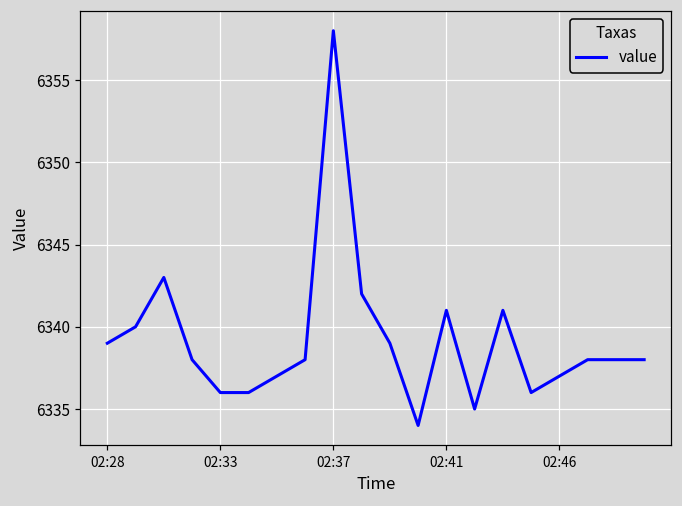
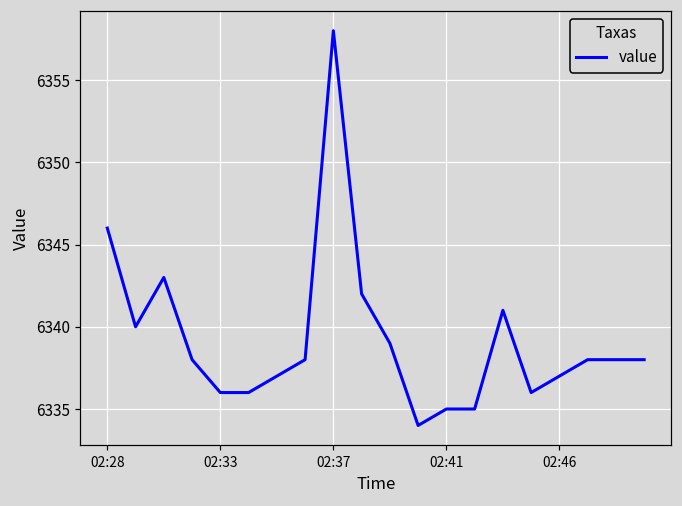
02:28: 6339 -> 6346
02:41: 6341 -> 6335
